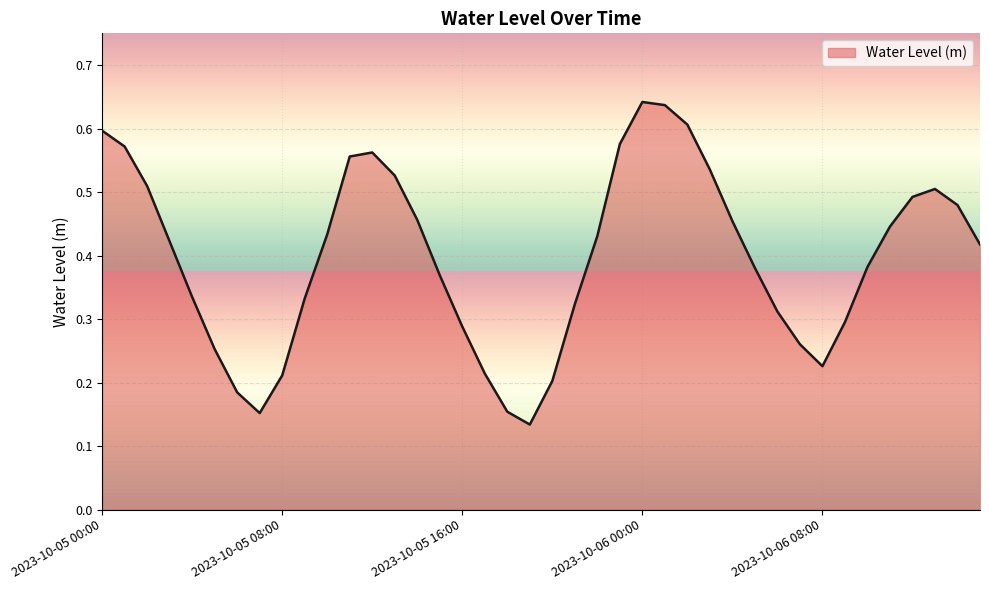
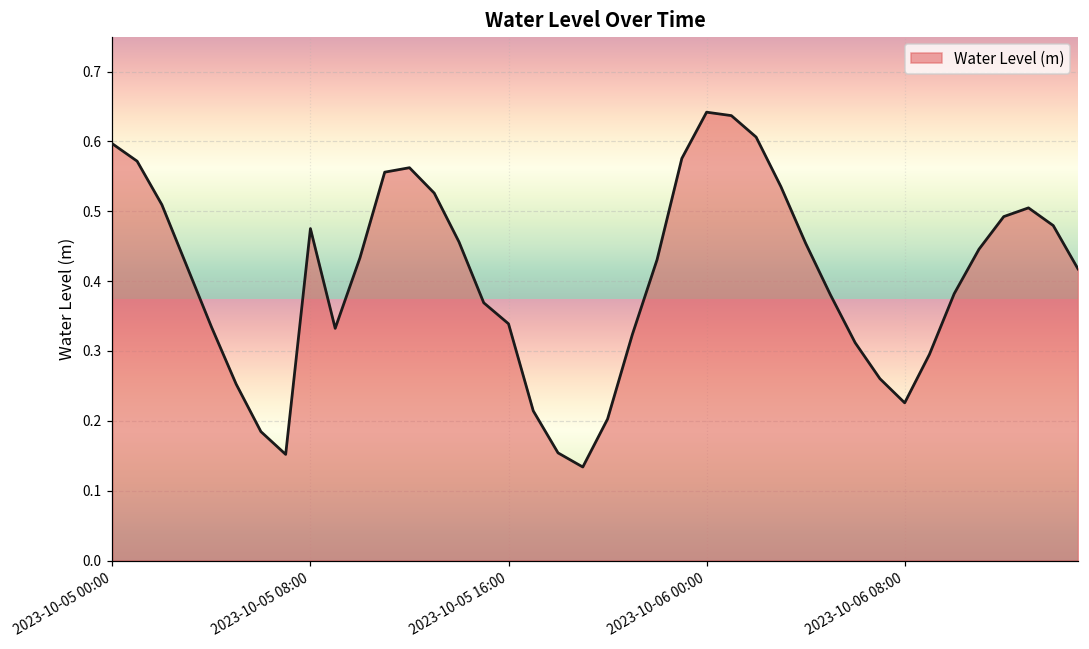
2023-10-05 08:00: 0.21 -> 0.48
2023-10-05 16:00: 0.29 -> 0.34
